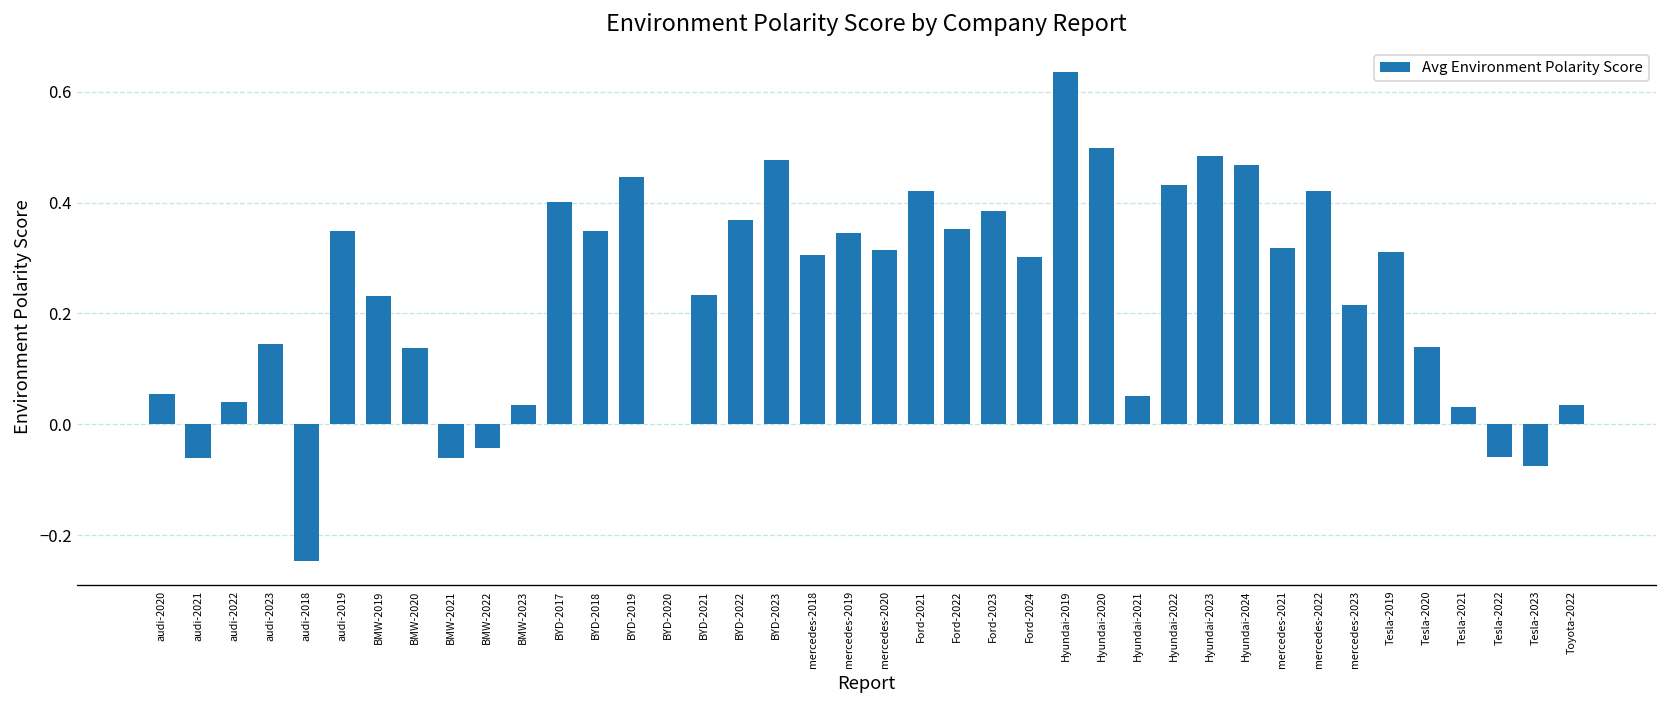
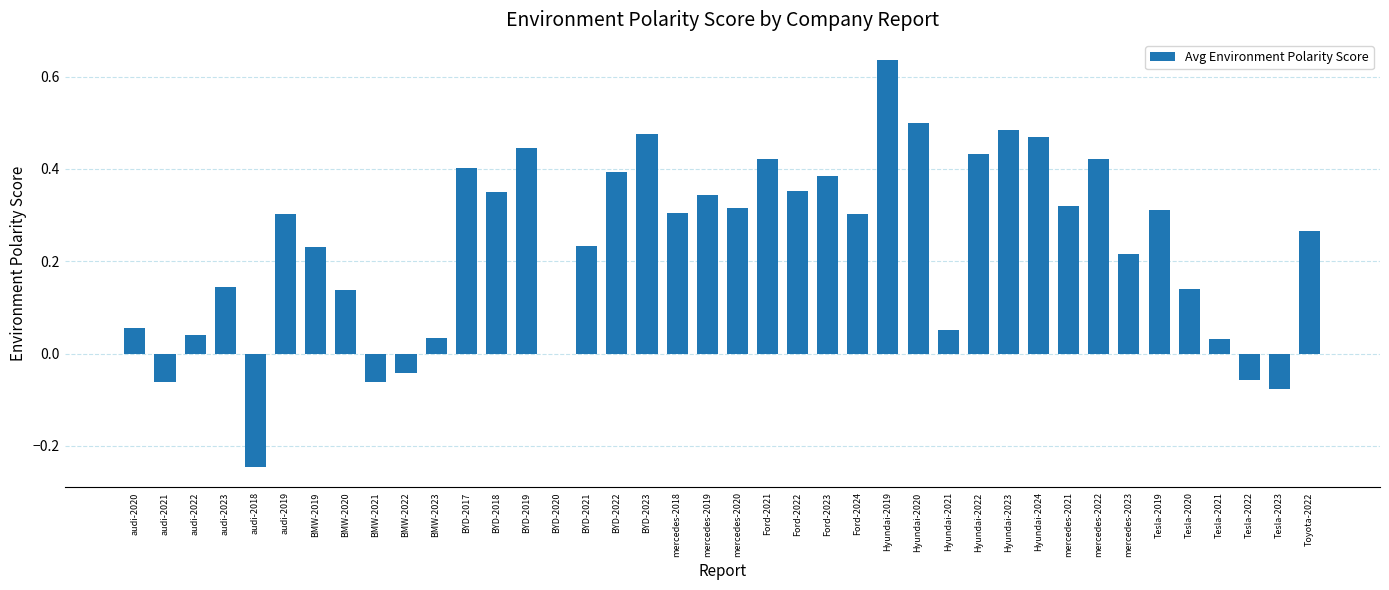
audi-2019: 0.35 -> 0.30
BYD-2022: 0.37 -> 0.39
Toyota-2022: 0.04 -> 0.27
